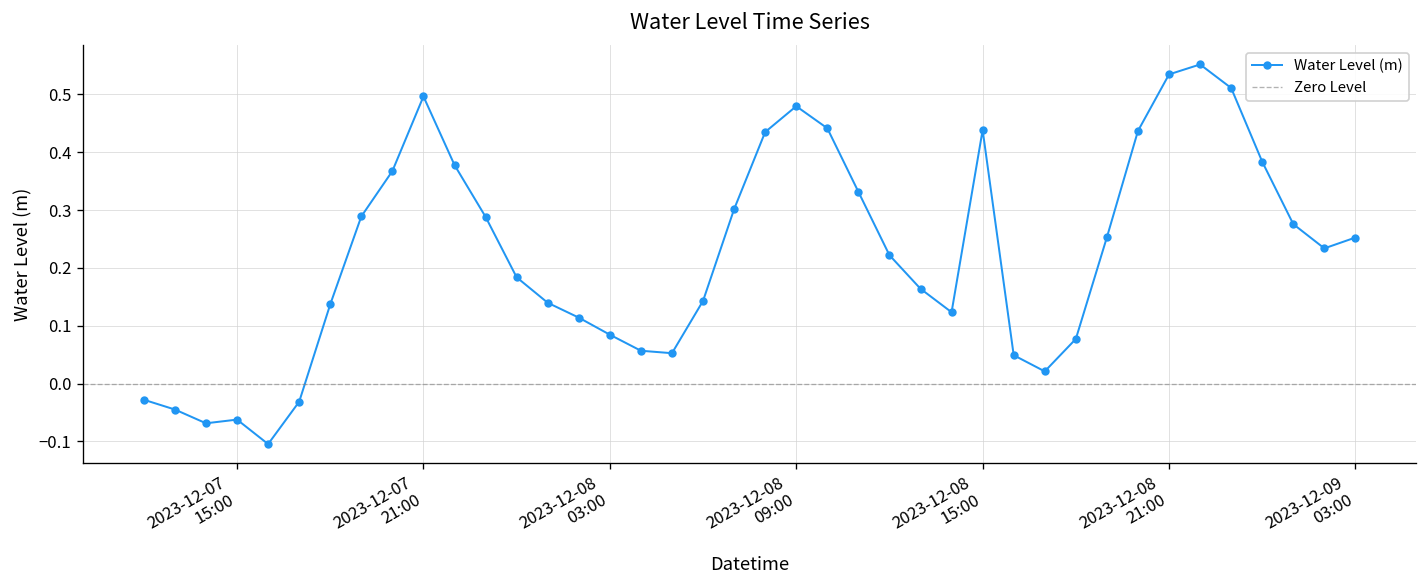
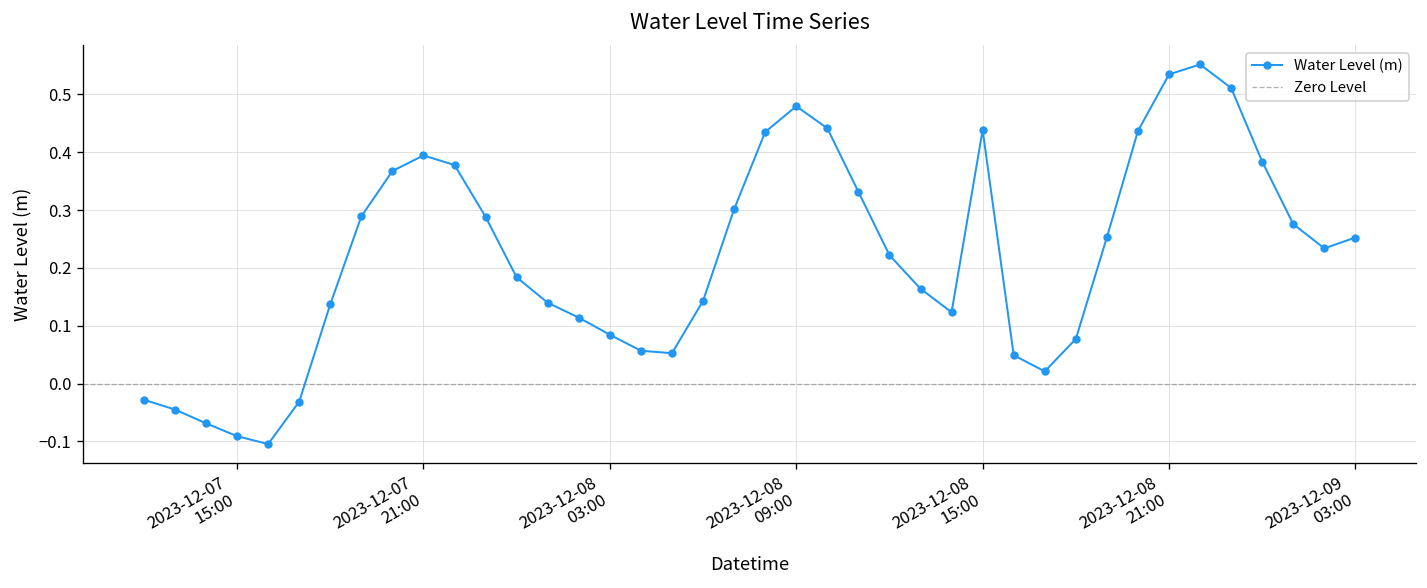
2023-12-07 15:00: -0.06 -> -0.09
2023-12-07 21:00: 0.50 -> 0.39
